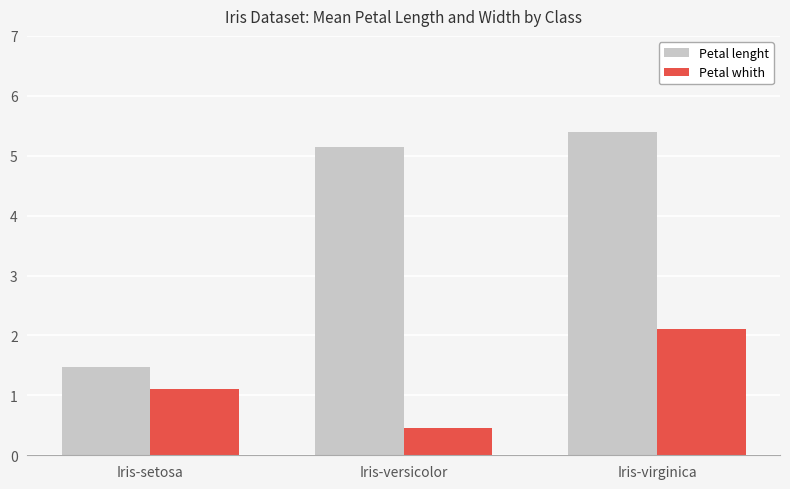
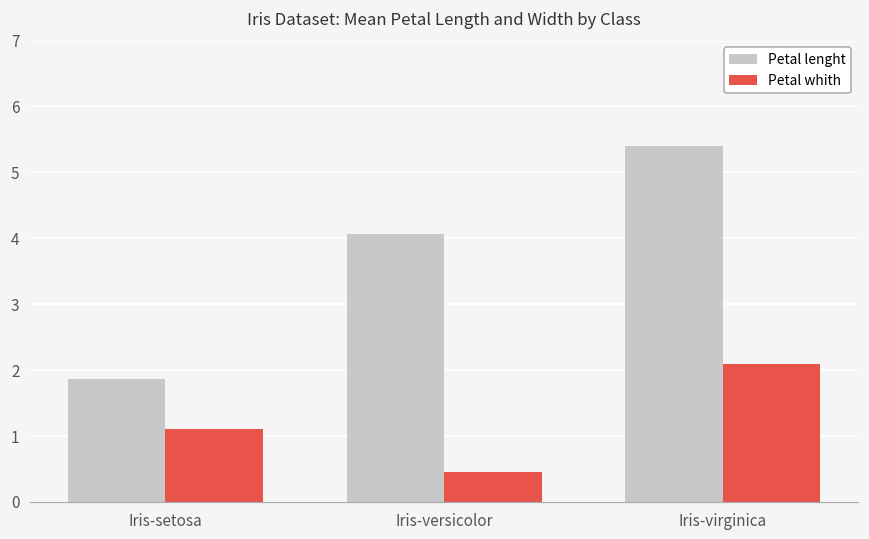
Petal lenght, Iris-setosa: 1.5 -> 1.9
Petal lenght, Iris-versicolor: 5.1 -> 4.1
